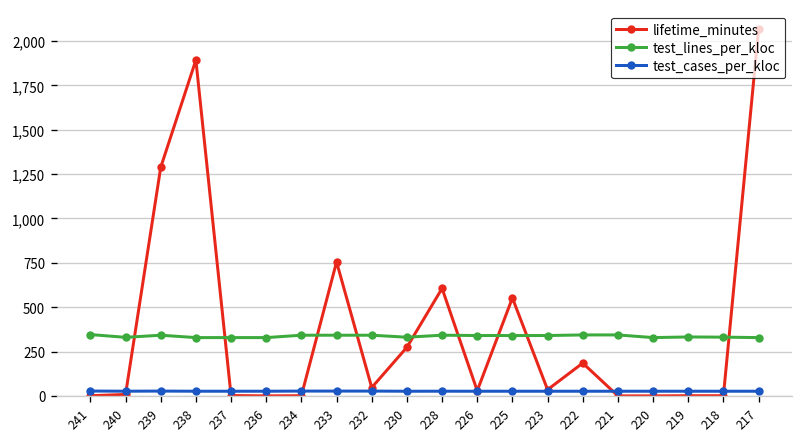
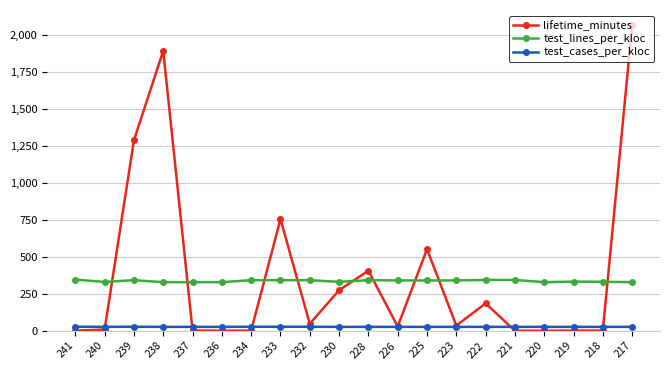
lifetime_minutes, 228: 610 -> 410
